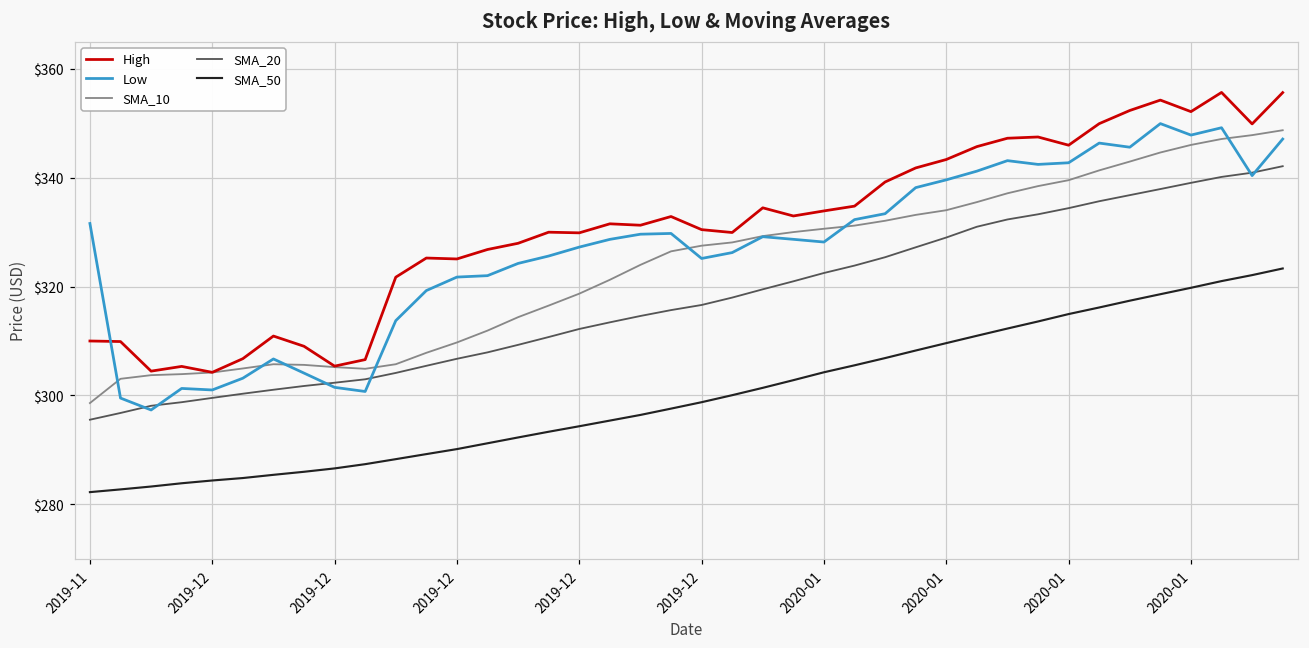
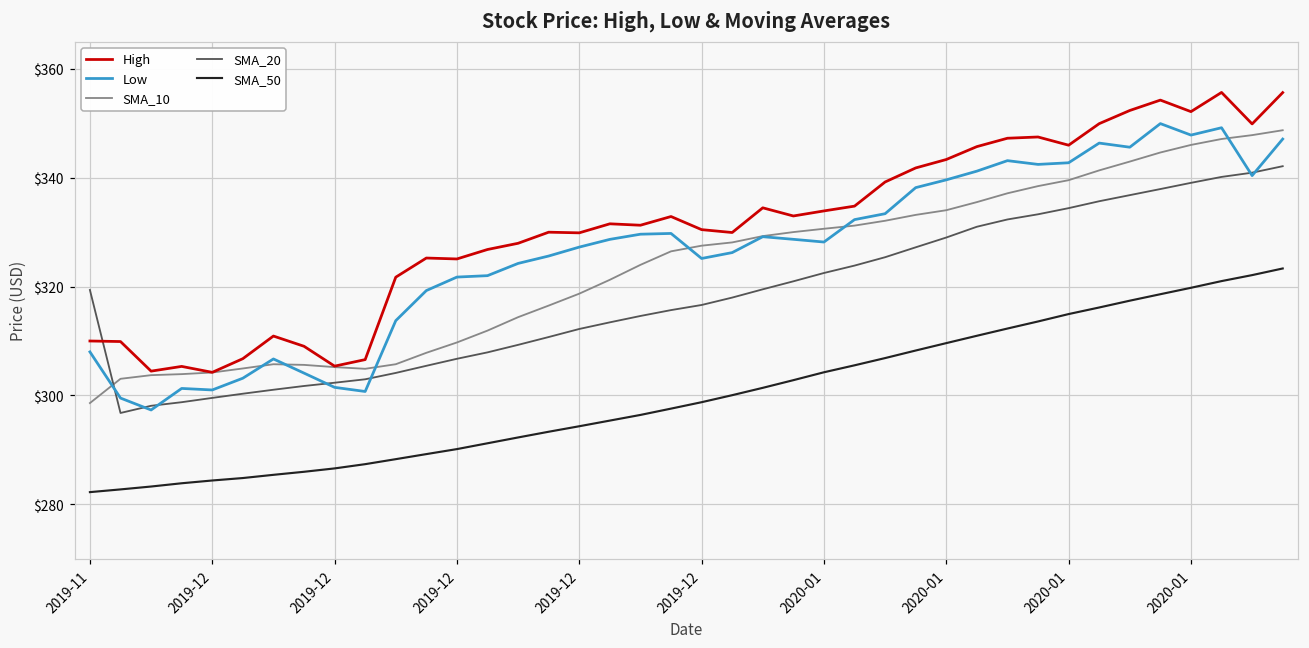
Low, 2019-11: $332 -> $308
SMA_20, 2019-11: $296 -> $319
